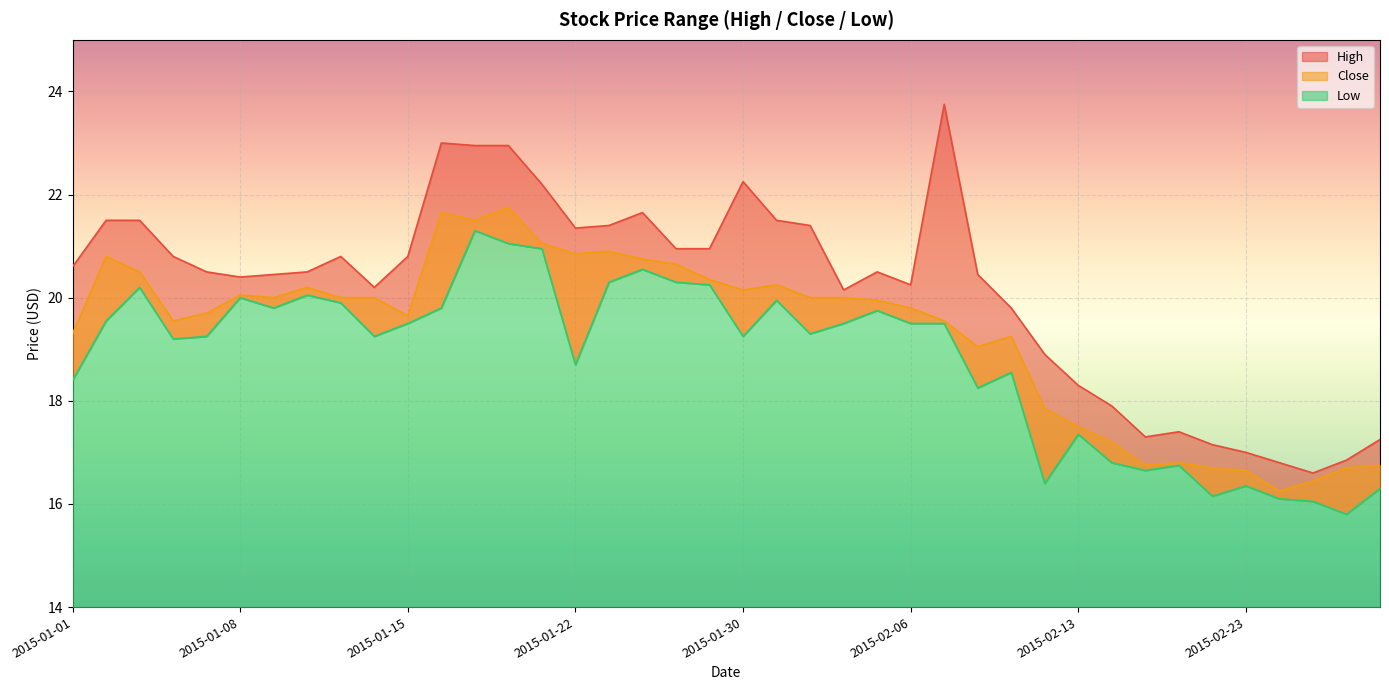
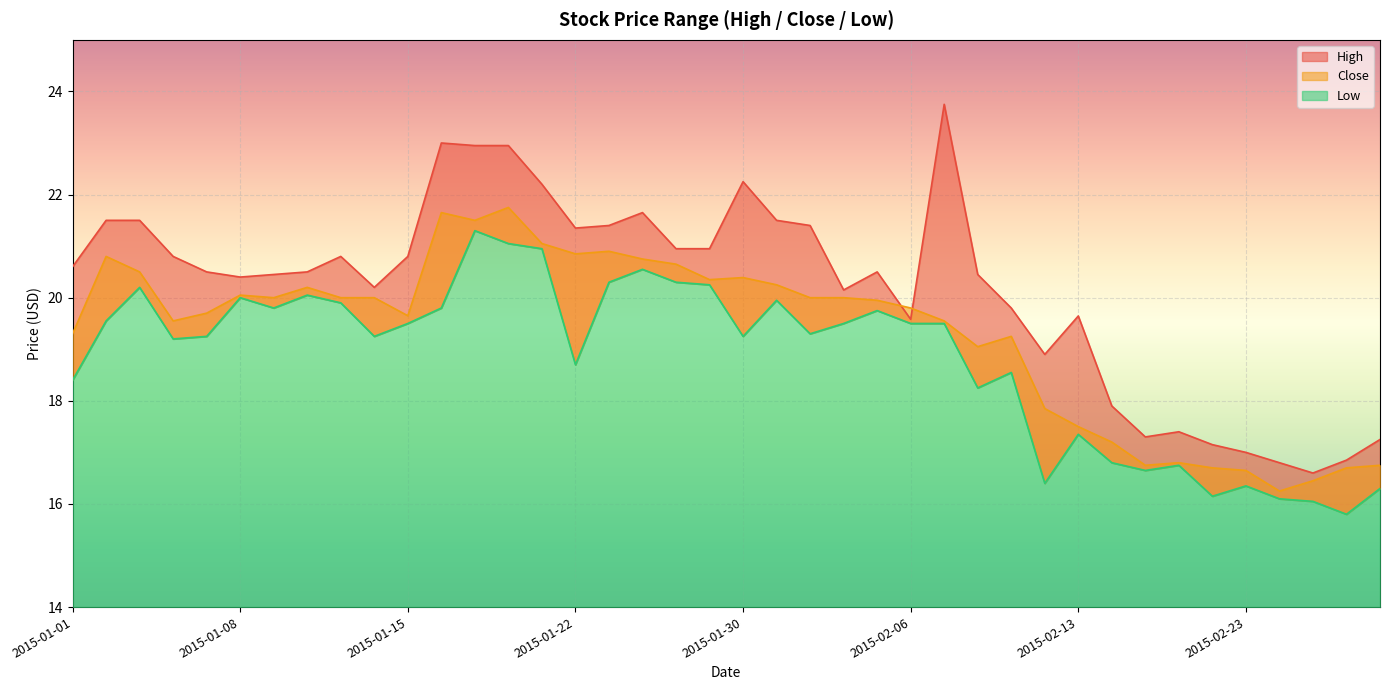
Close, 2015-01-30: 20.2 -> 20.4
High, 2015-02-06: 20.3 -> 19.6
High, 2015-02-13: 18.3 -> 19.6
